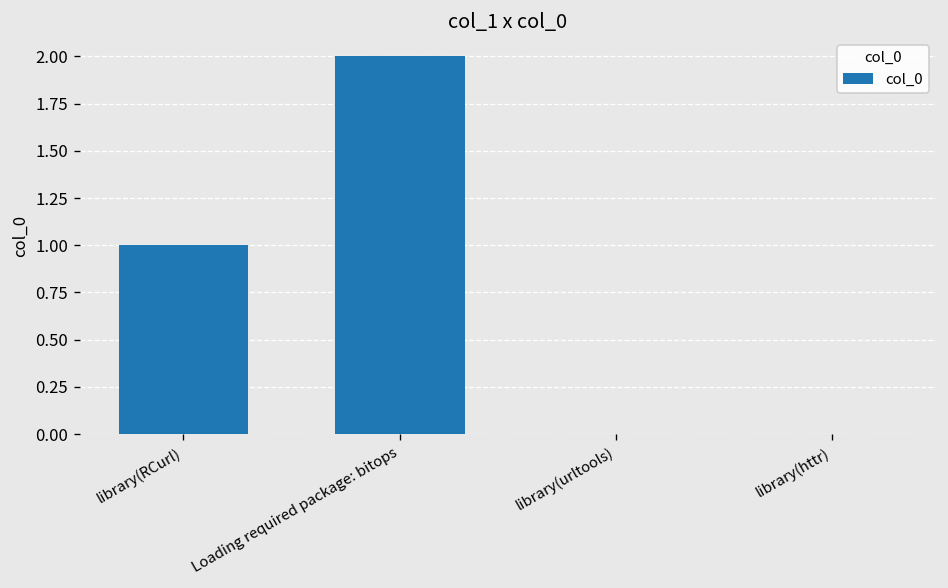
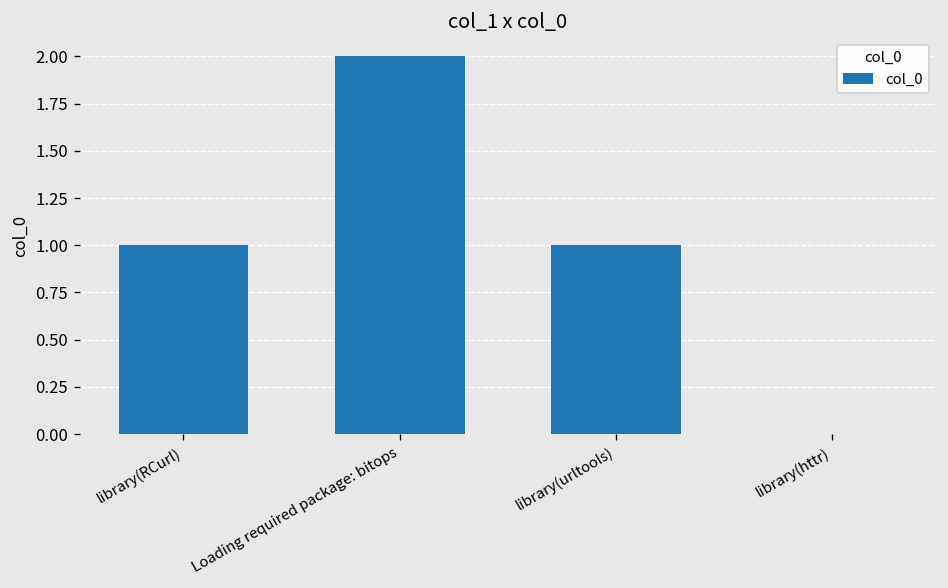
library(urltools): 0 -> 1
